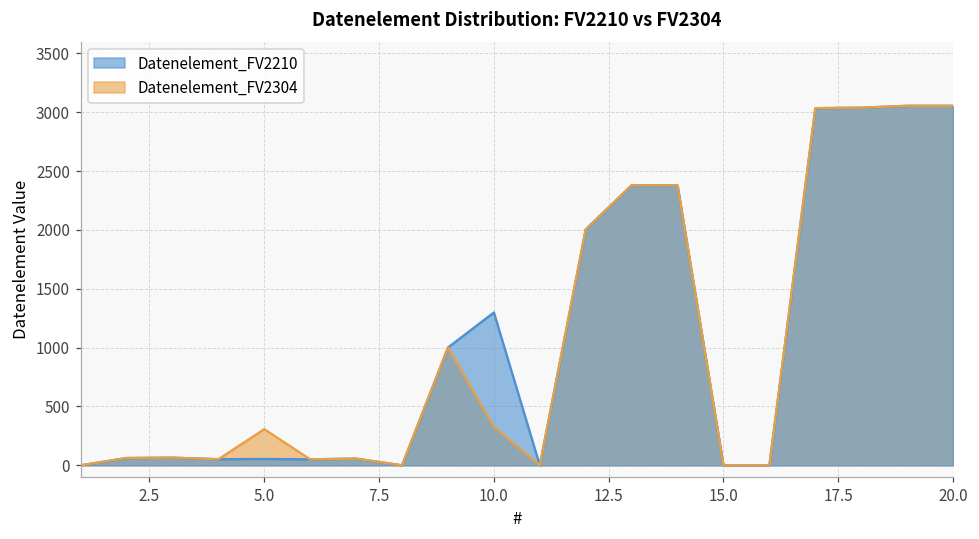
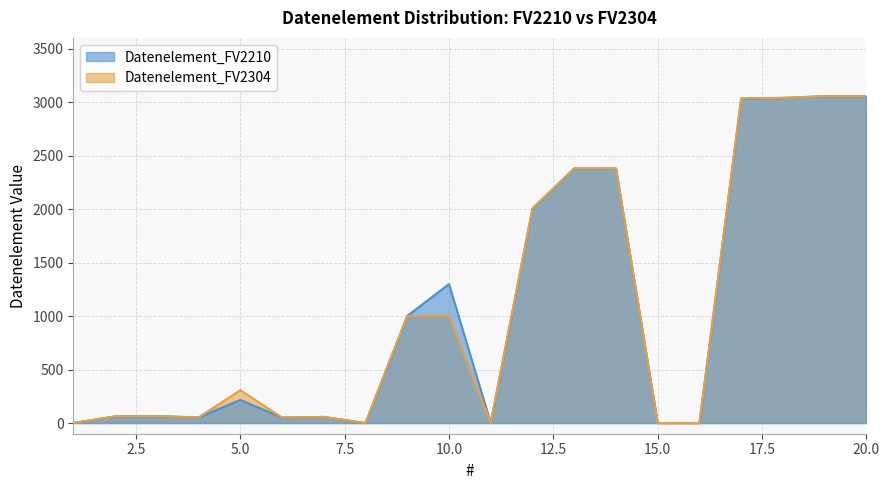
Datenelement_FV2210, 5.0: 50 -> 220
Datenelement_FV2304, 10.0: 330 -> 1000
